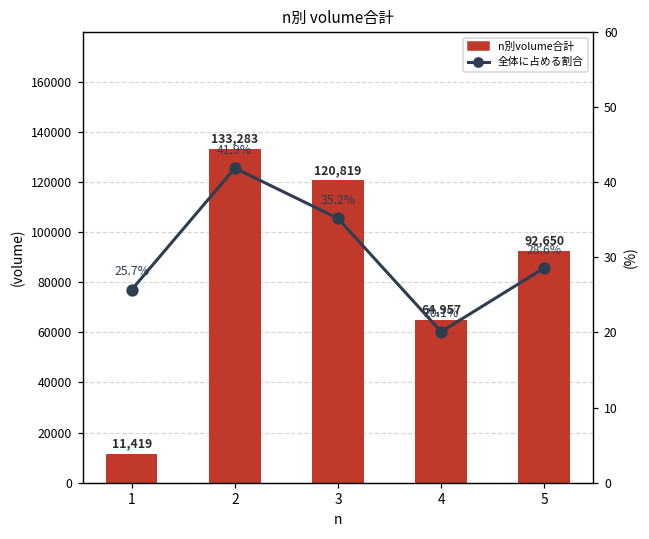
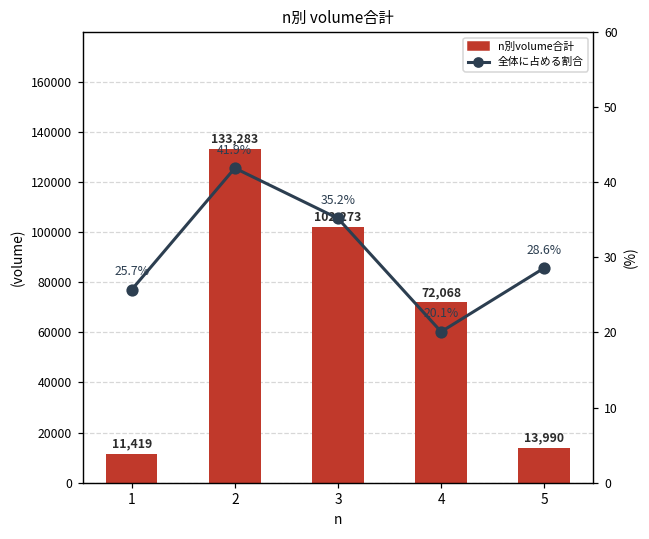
n別volume合計, 3: 120,819 -> 102,273
n別volume合計, 4: 64,957 -> 72,068
n別volume合計, 5: 92,650 -> 13,990
